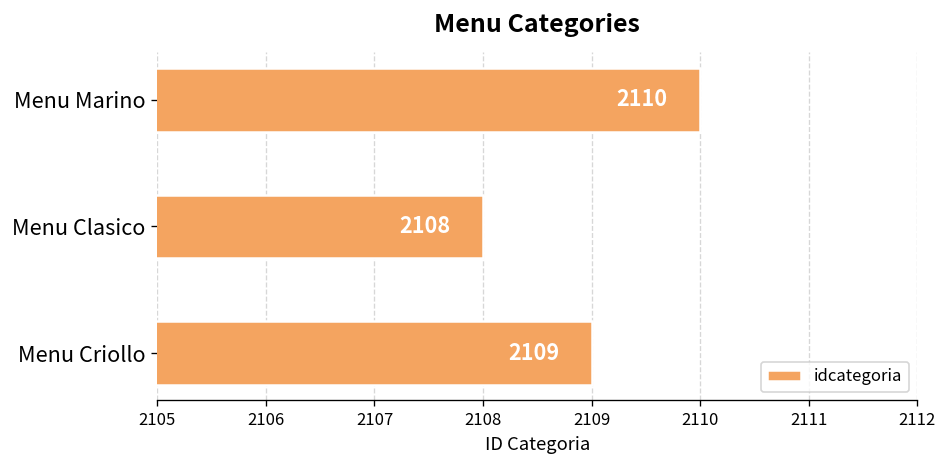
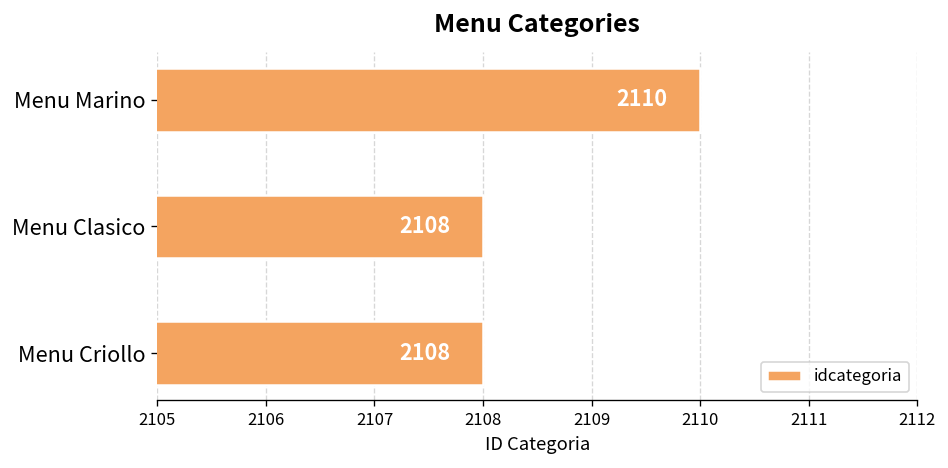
Menu Criollo: 2109 -> 2108
